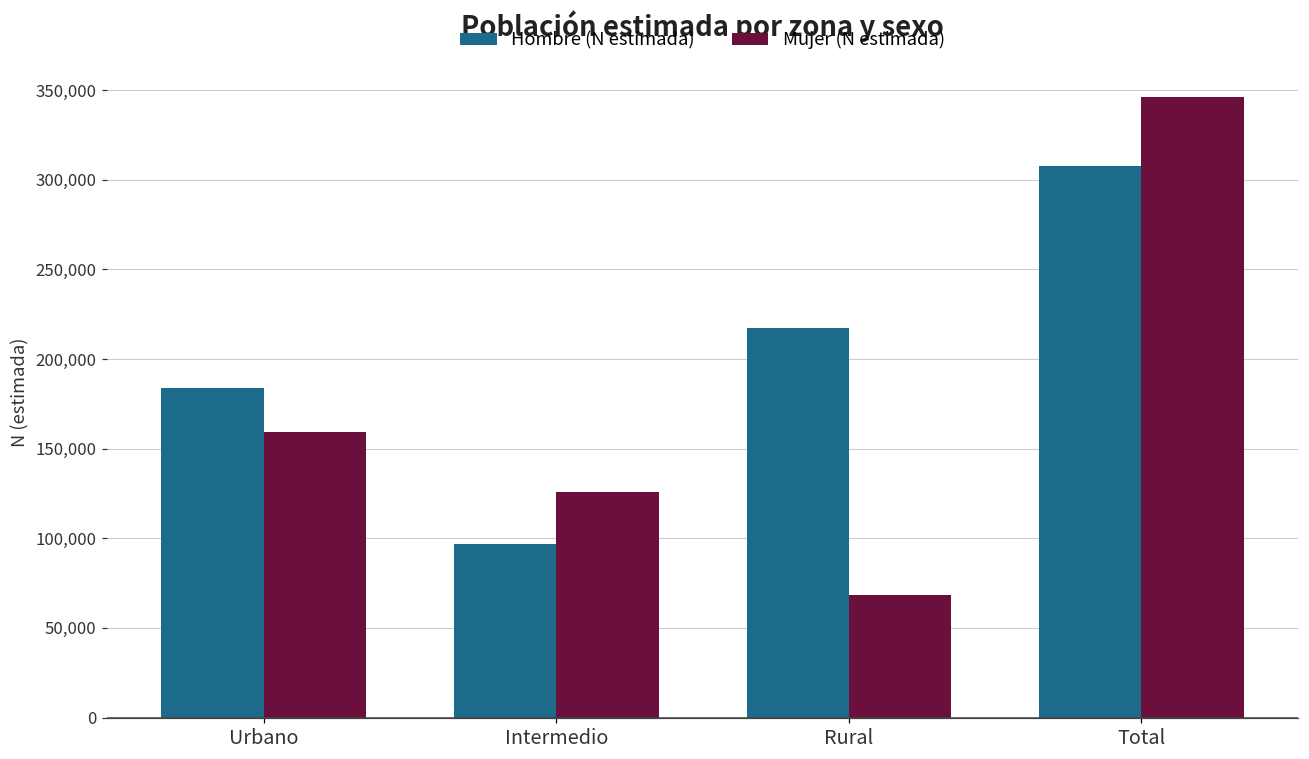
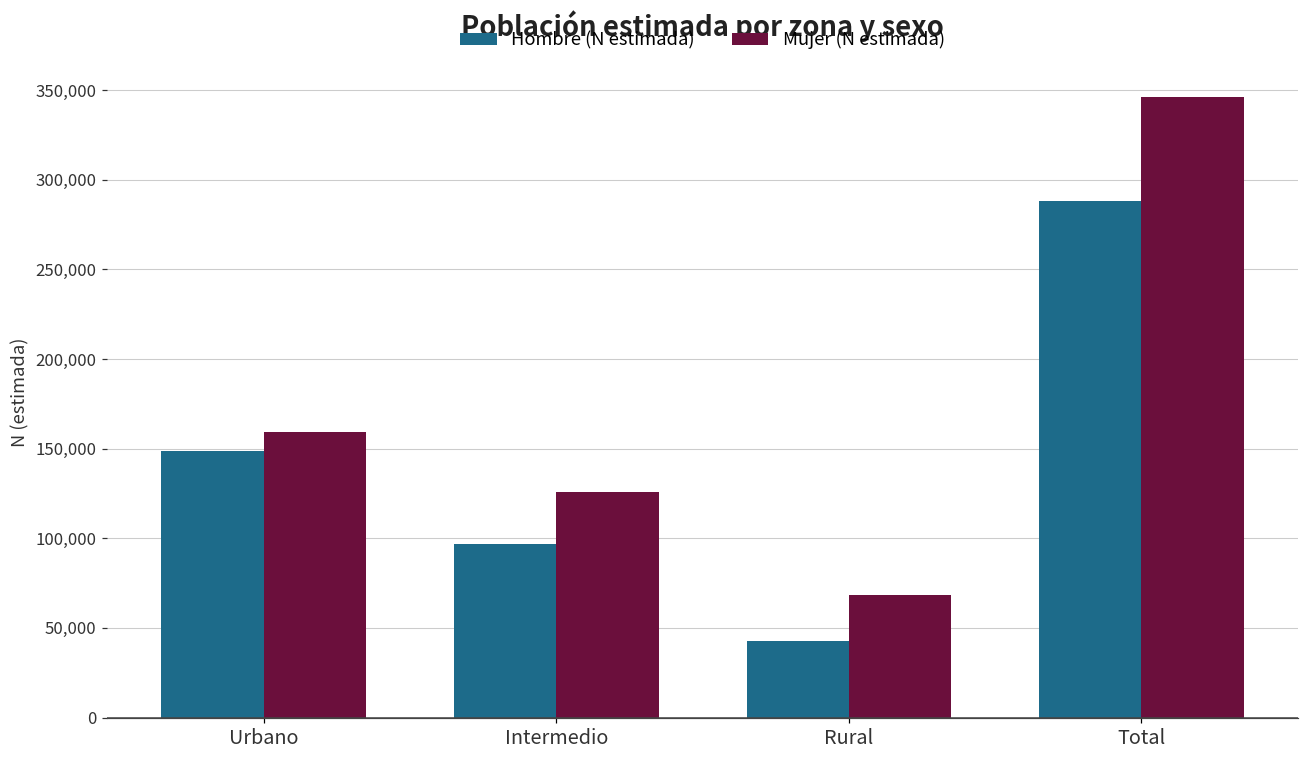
Hombre (N estimada), Urbano: 184,000 -> 149,000
Hombre (N estimada), Rural: 217,000 -> 43,000
Hombre (N estimada), Total: 308,000 -> 288,000
